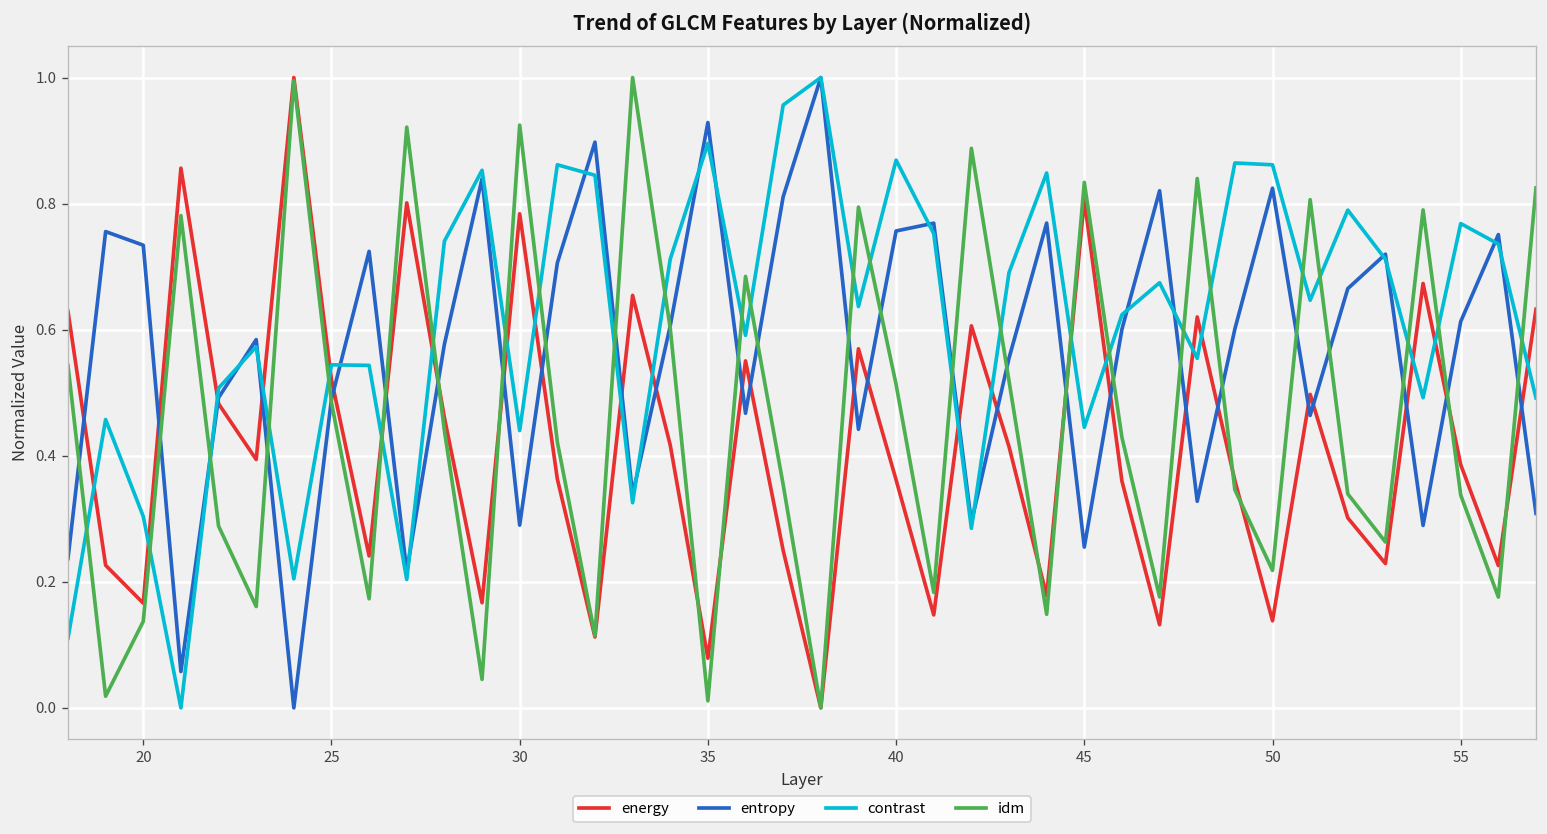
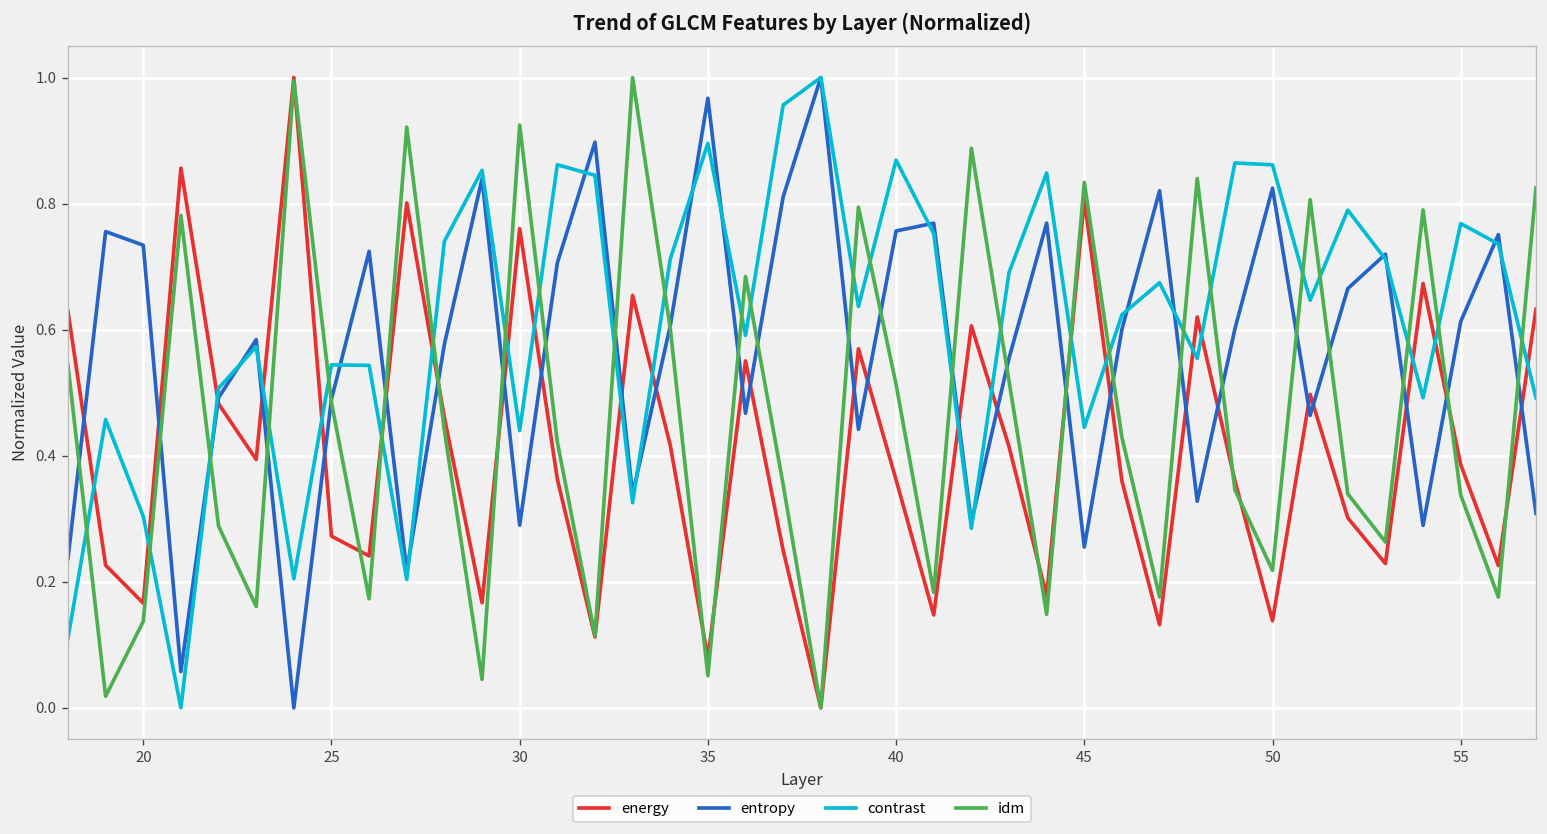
energy, 25: 0.52 -> 0.27
energy, 30: 0.78 -> 0.76
entropy, 35: 0.93 -> 0.97
idm, 35: 0.01 -> 0.05
